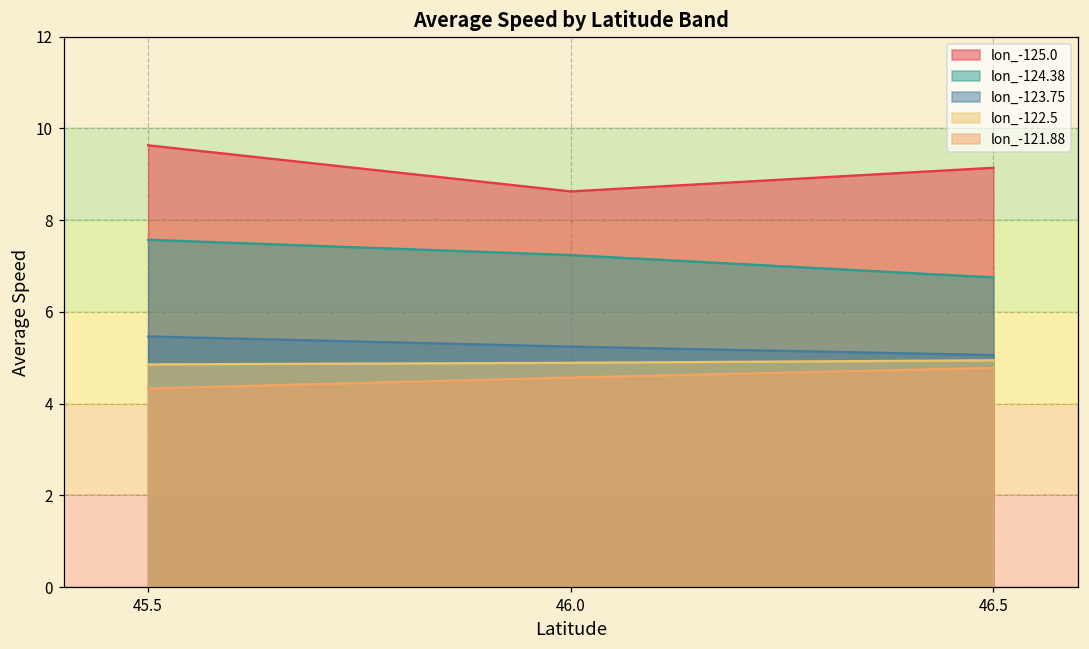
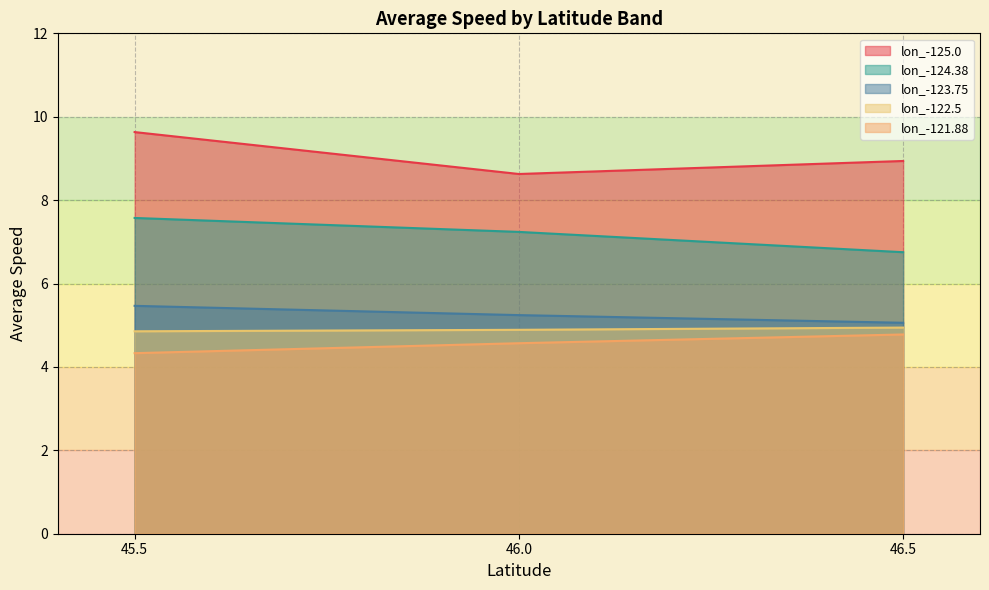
lon_-125.0, 46.5: 9.1 -> 8.9
